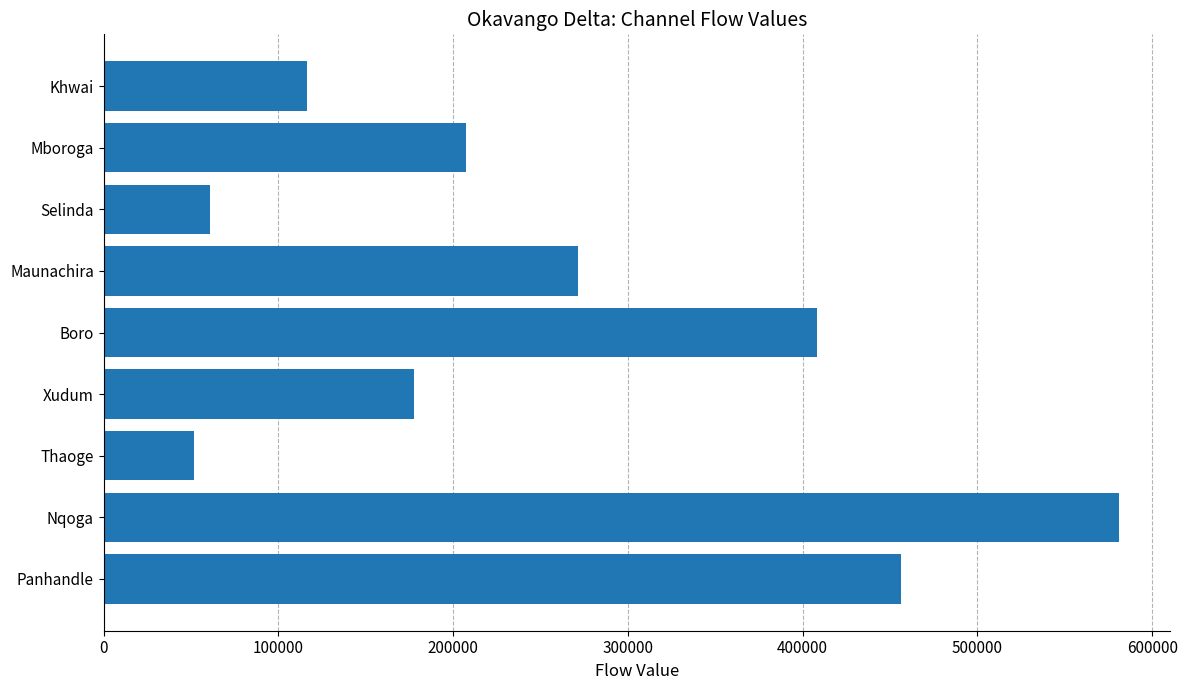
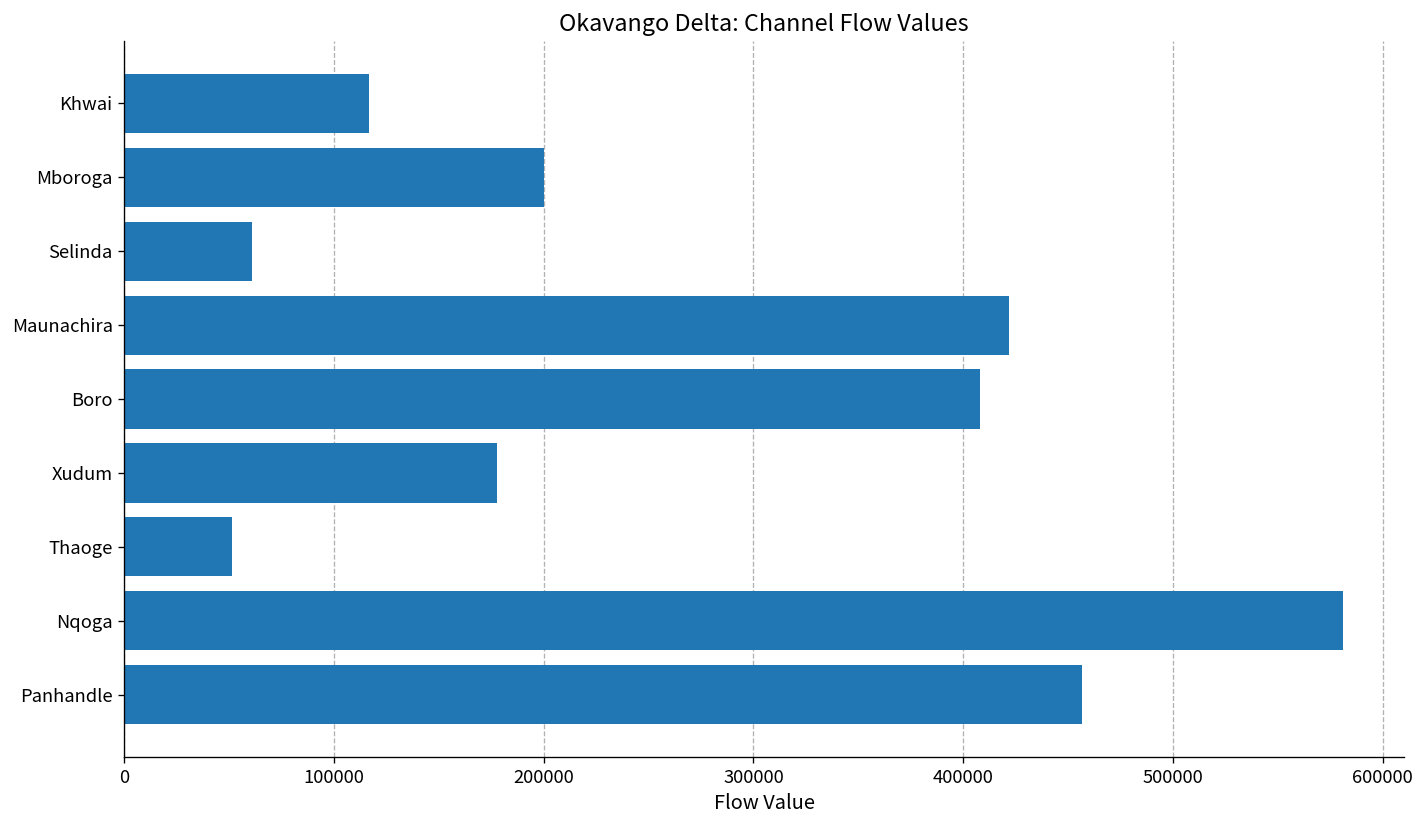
Mboroga: 207000 -> 200000
Maunachira: 271000 -> 422000
